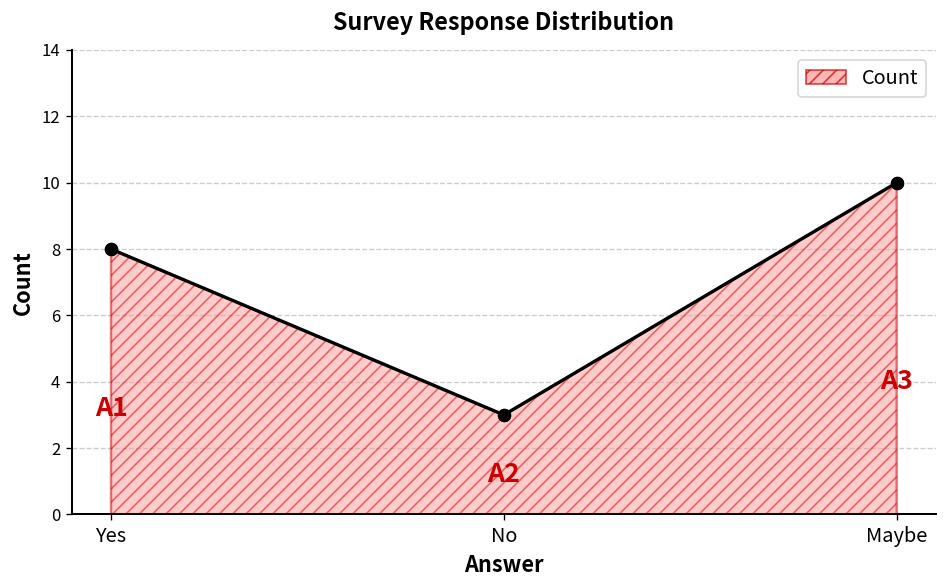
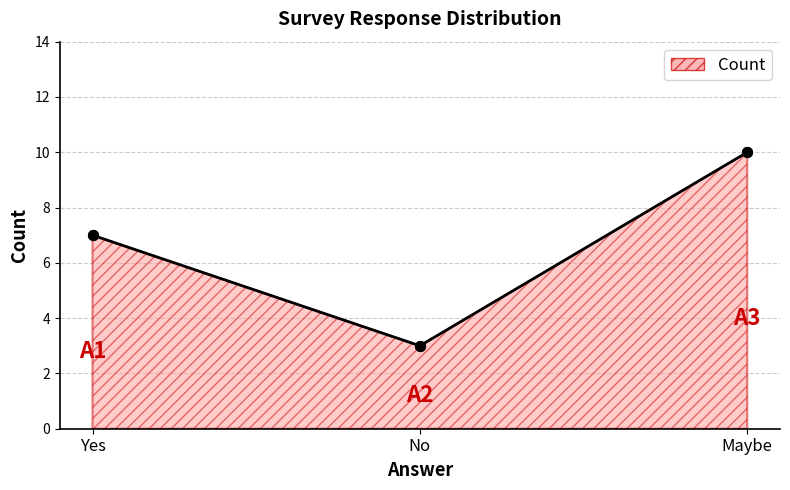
Yes: 8 -> 7
